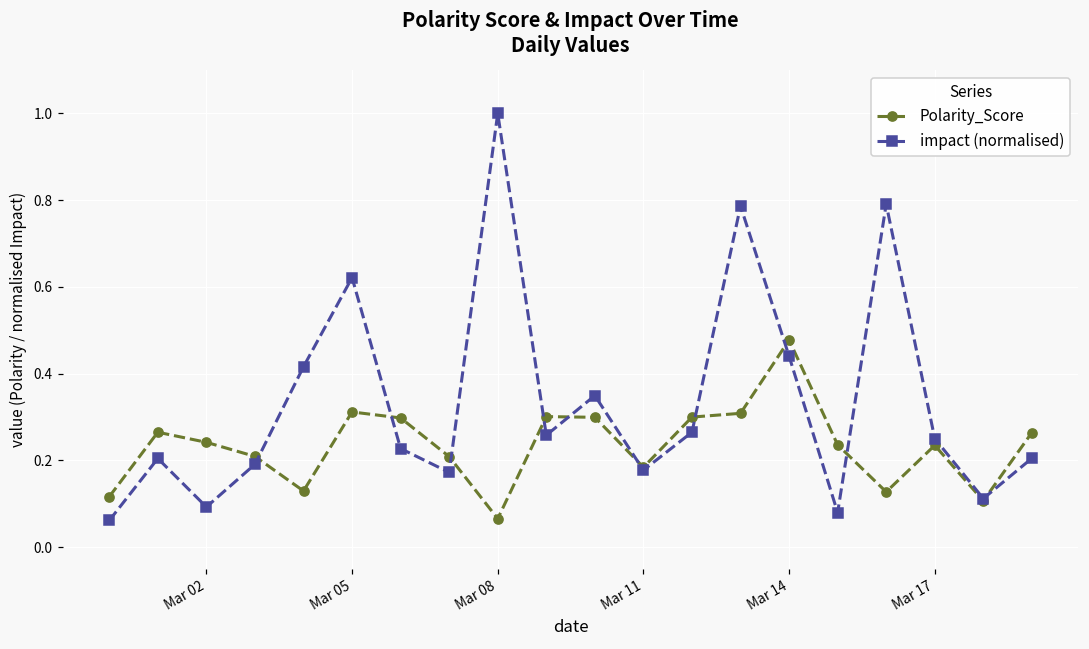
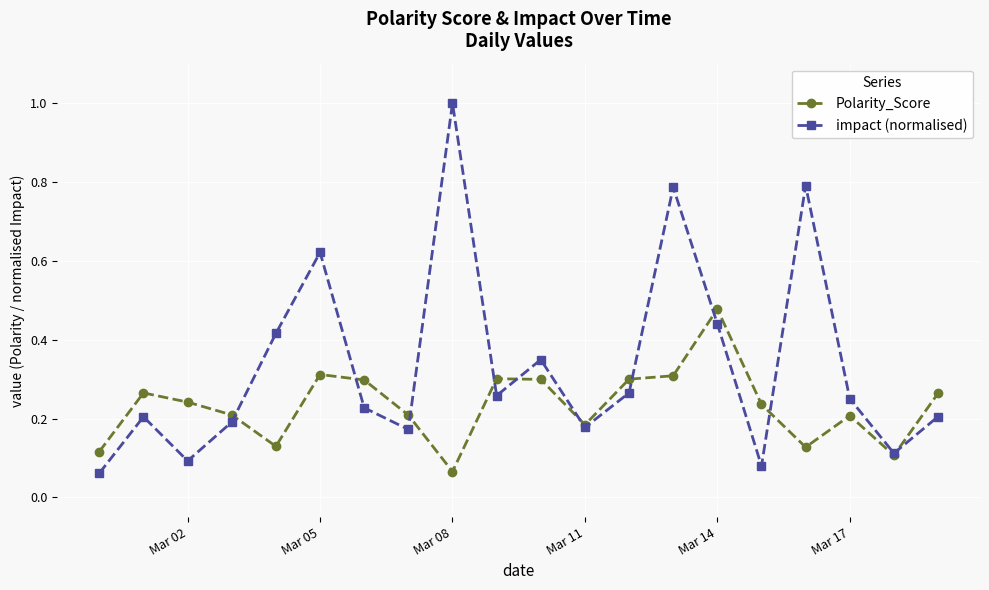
Polarity_Score, Mar 17: 0.23 -> 0.21
